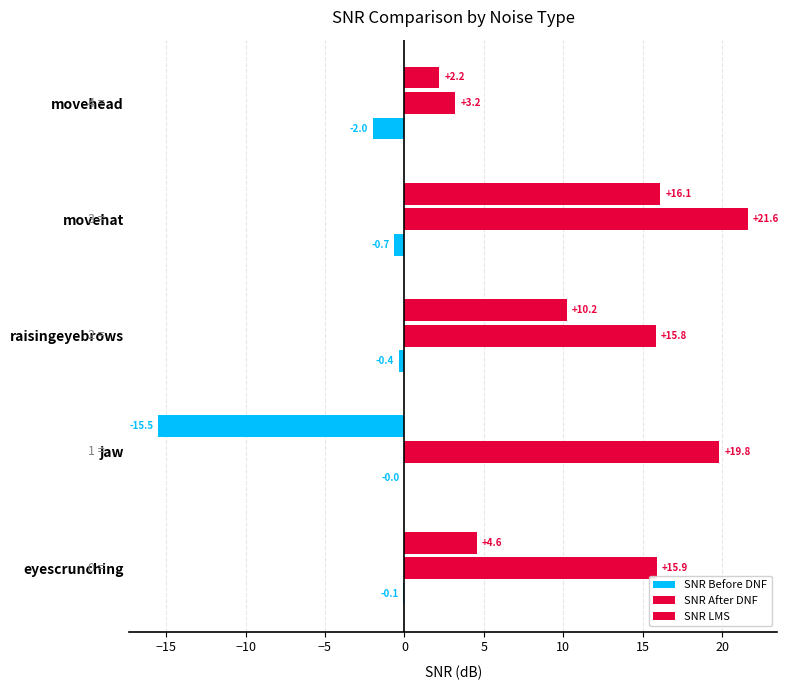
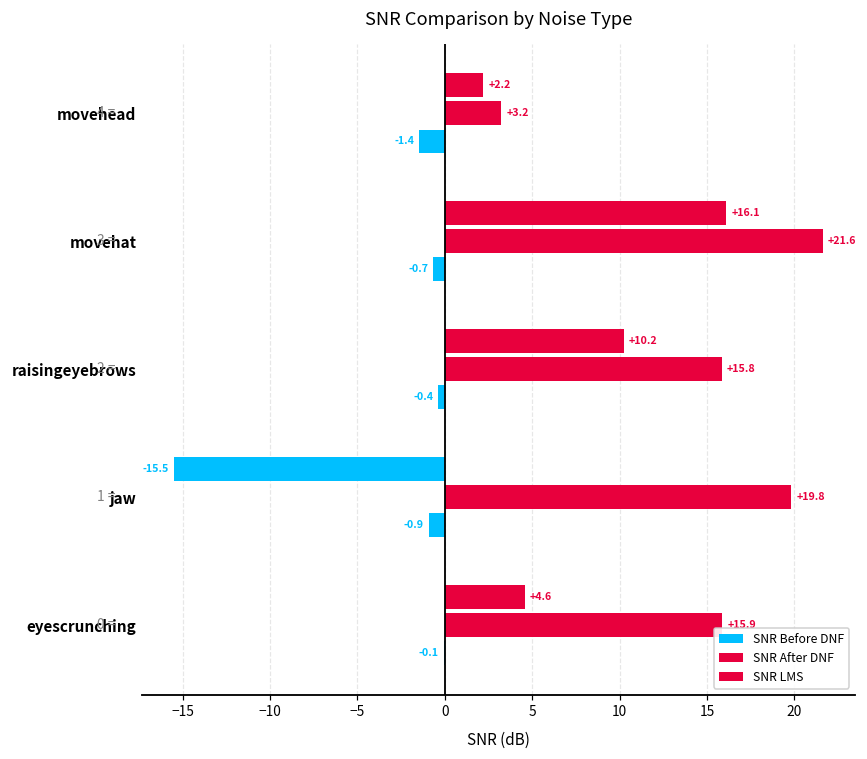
SNR Before DNF, movehead: -2.0 -> -1.4
SNR Before DNF, jaw: -0.0 -> -0.9
